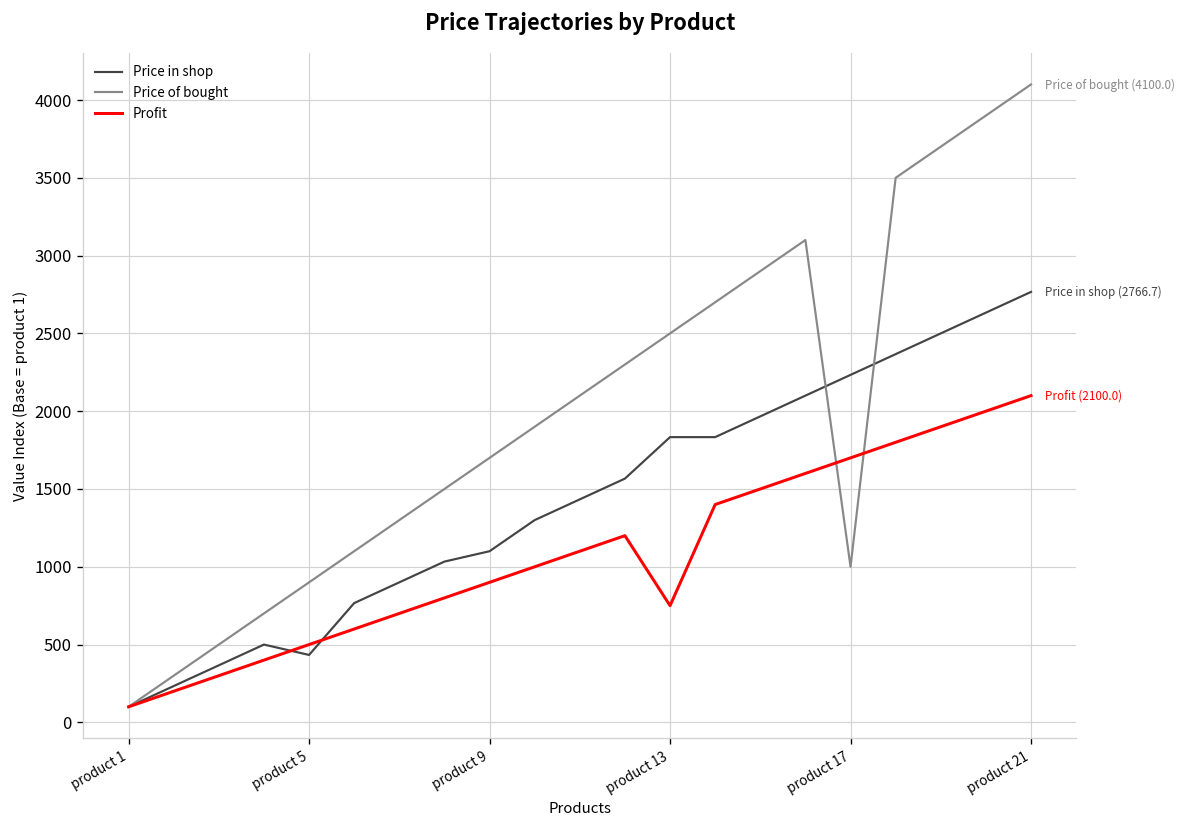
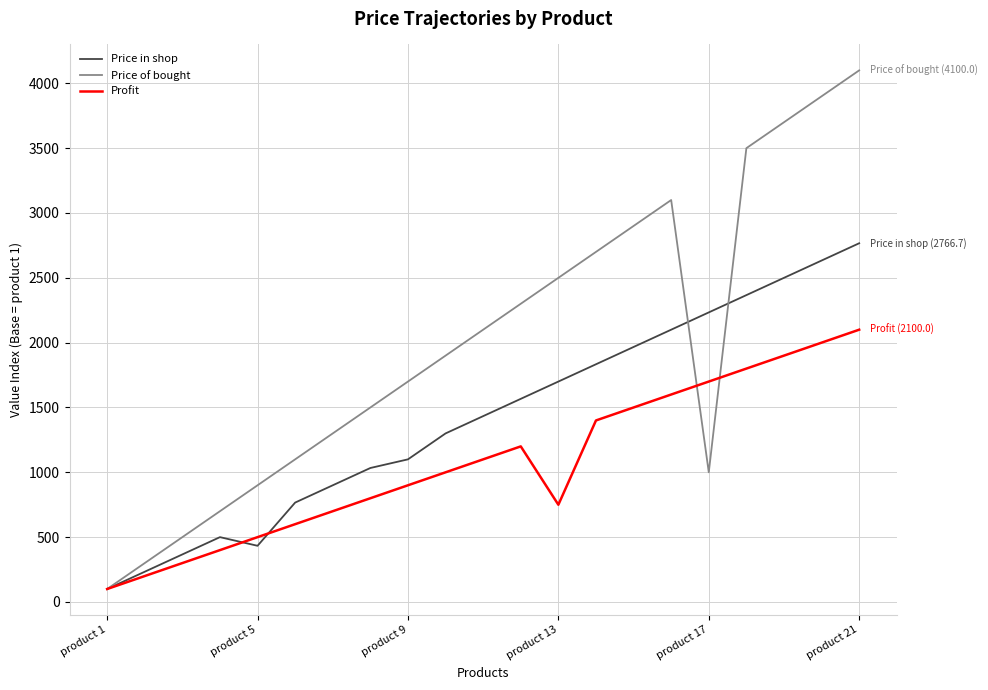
Price in shop, product 13: 1830 -> 1700
